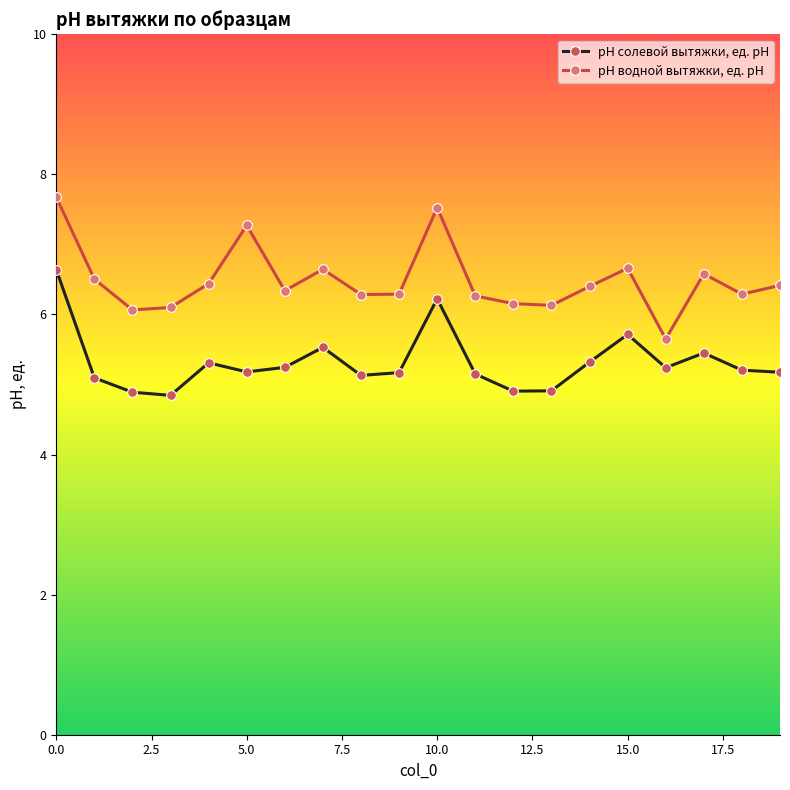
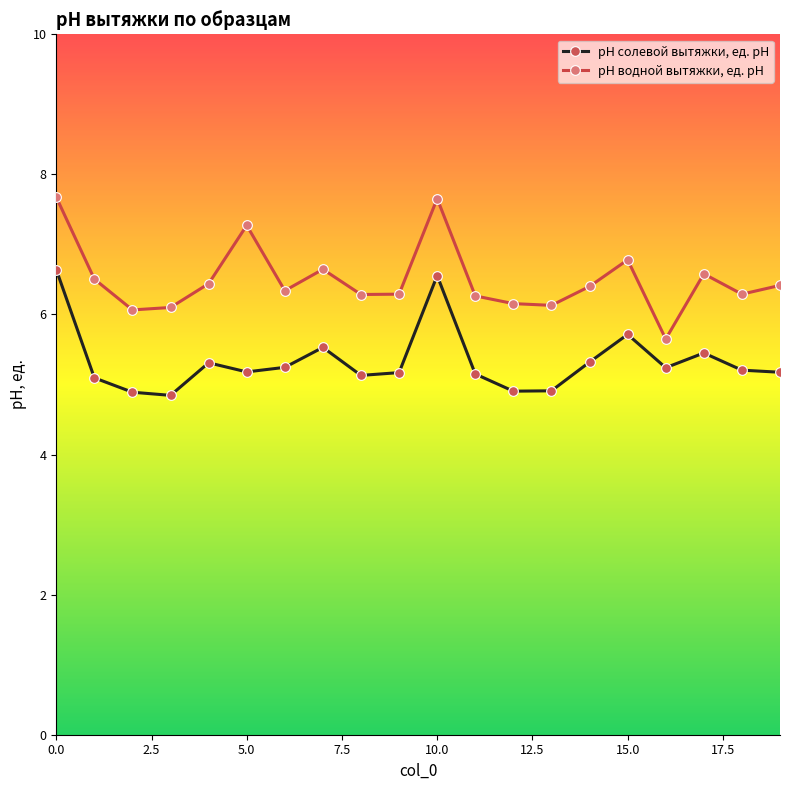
рН солевой вытяжки, ед. рН, 10.0: 6.2 -> 6.6
рН водной вытяжки, ед. рН, 10.0: 7.5 -> 7.7
рН водной вытяжки, ед. рН, 15.0: 6.7 -> 6.8
